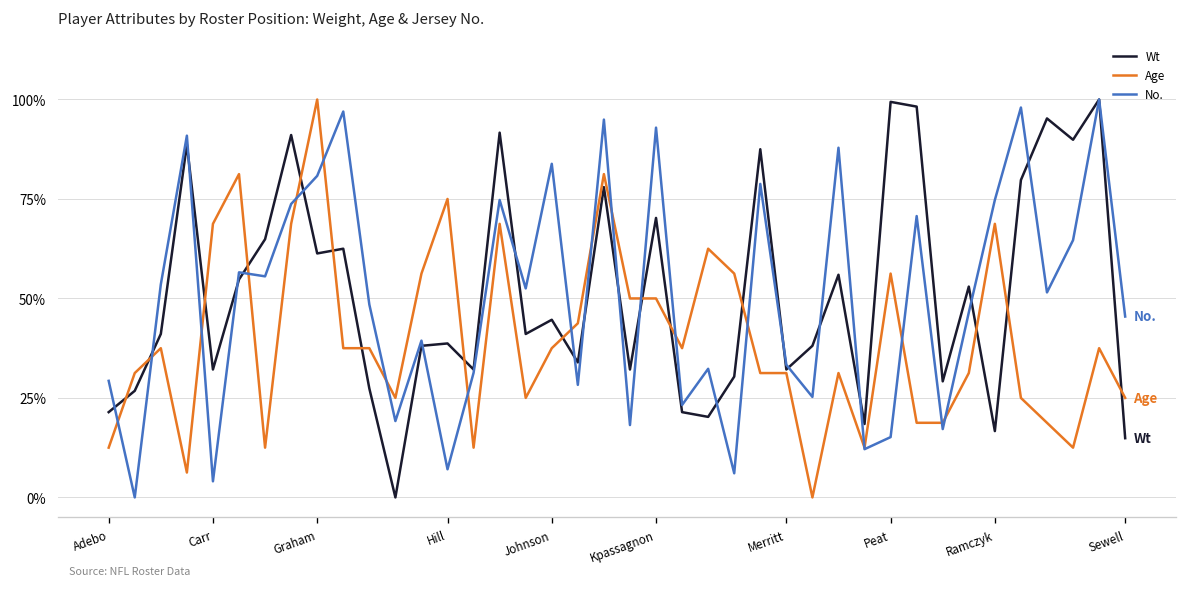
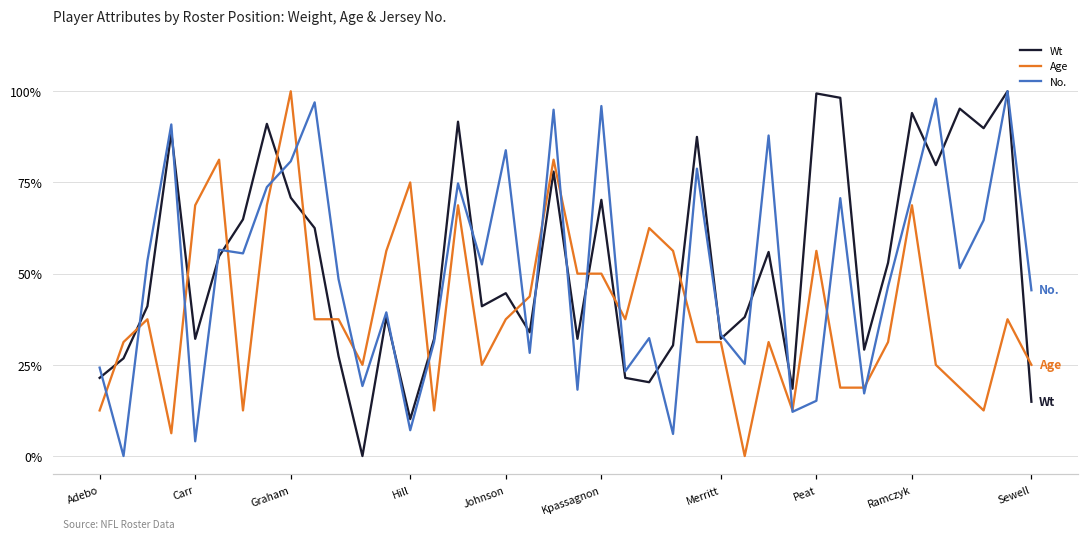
No., Adebo: 29% -> 24%
Wt, Graham: 61% -> 71%
Wt, Hill: 39% -> 10%
No., Kpassagnon: 93% -> 96%
Wt, Ramczyk: 17% -> 94%
No., Ramczyk: 75% -> 72%
